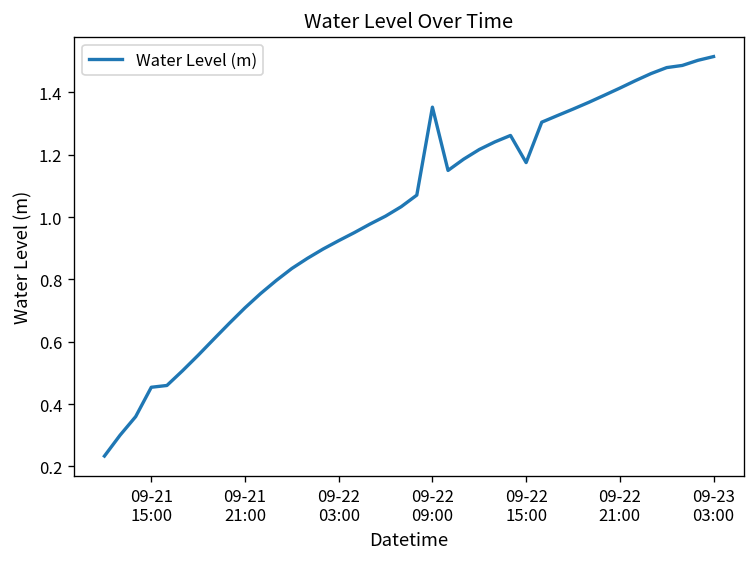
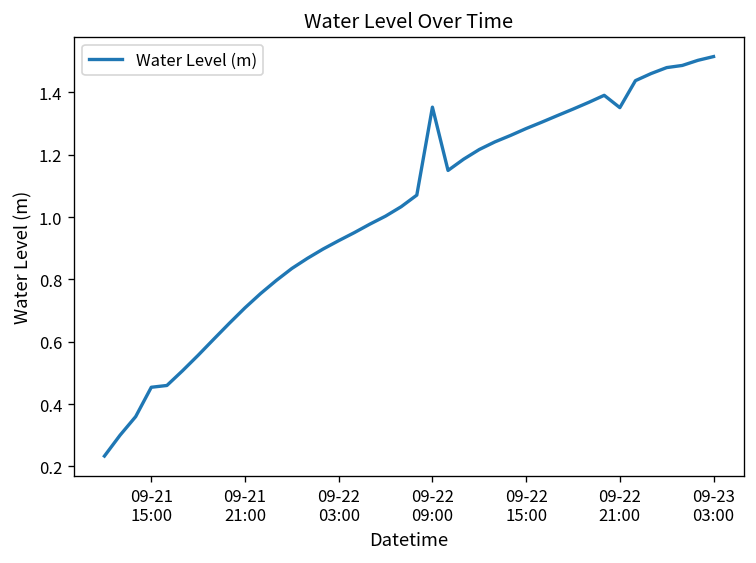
09-22 15:00: 1.17 -> 1.28
09-22 21:00: 1.41 -> 1.35
